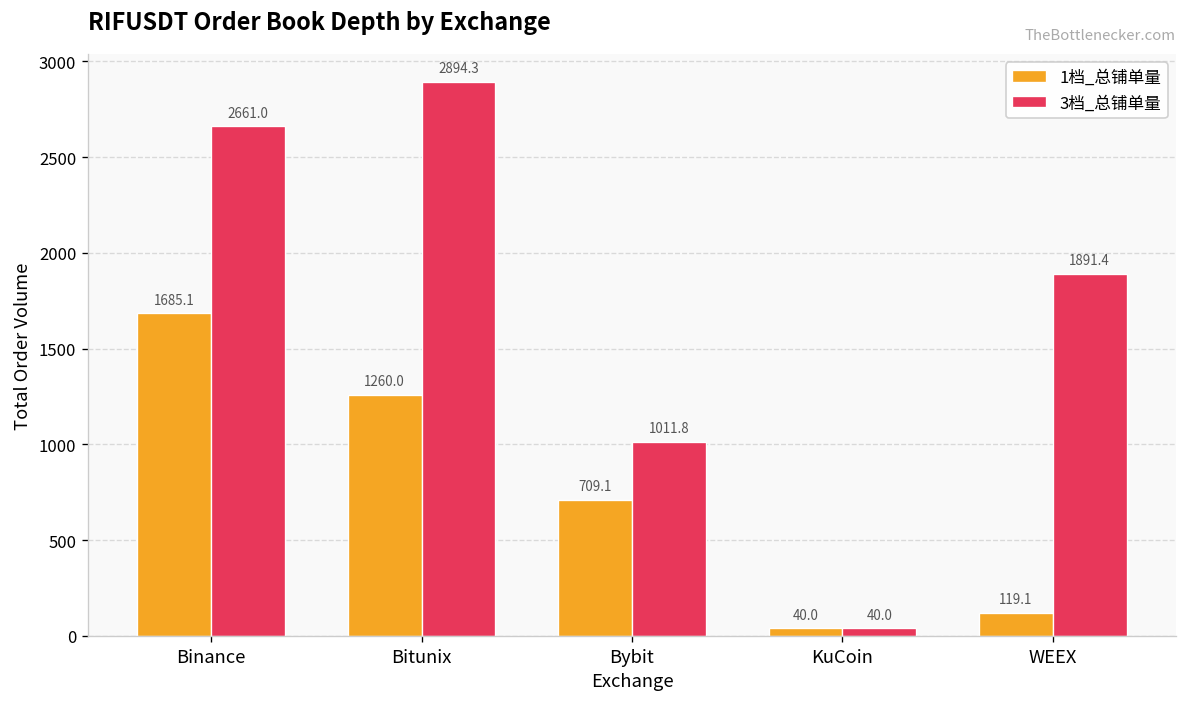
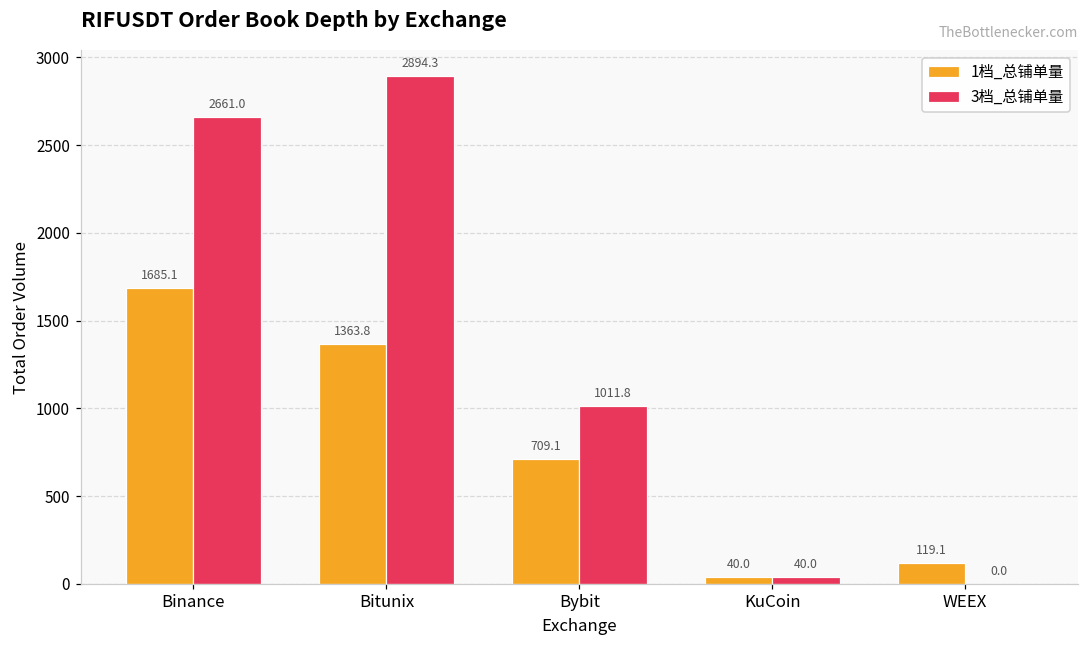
1档_总铺单量, Bitunix: 1260.0 -> 1363.8
3档_总铺单量, WEEX: 1891.4 -> 0.0
